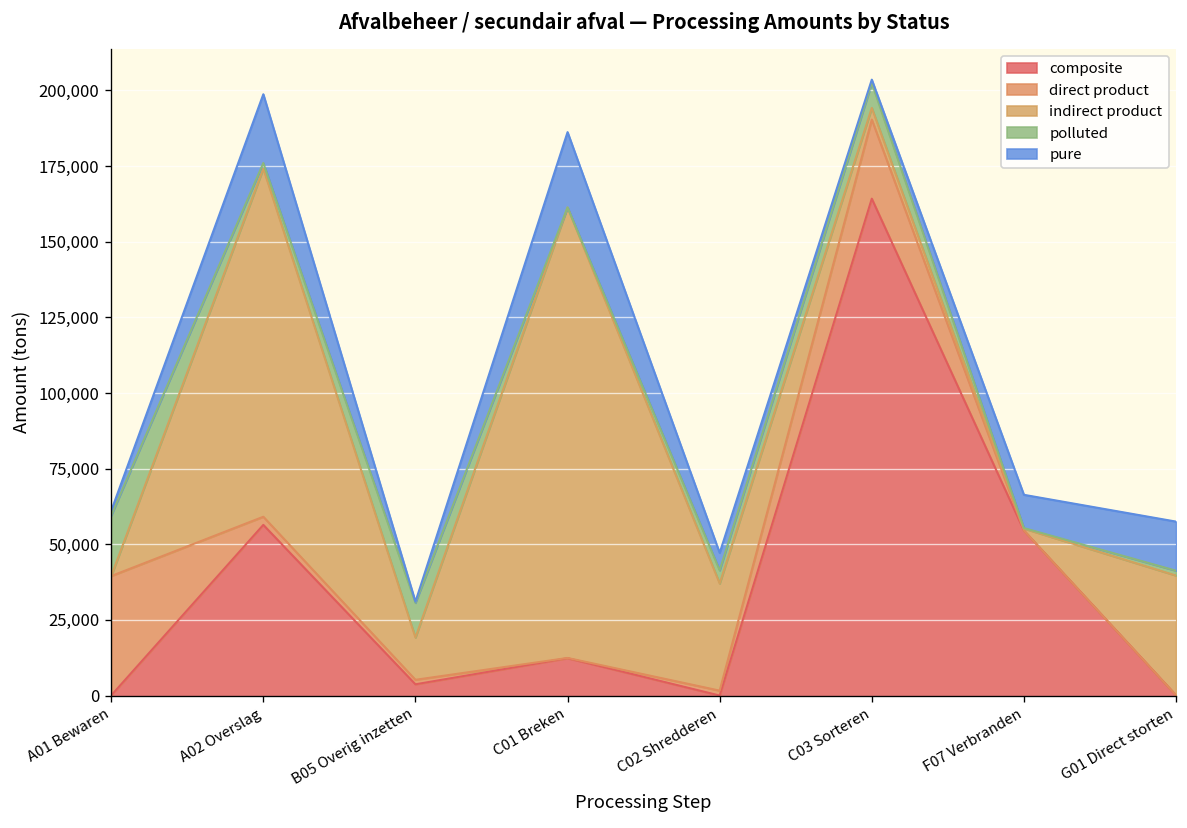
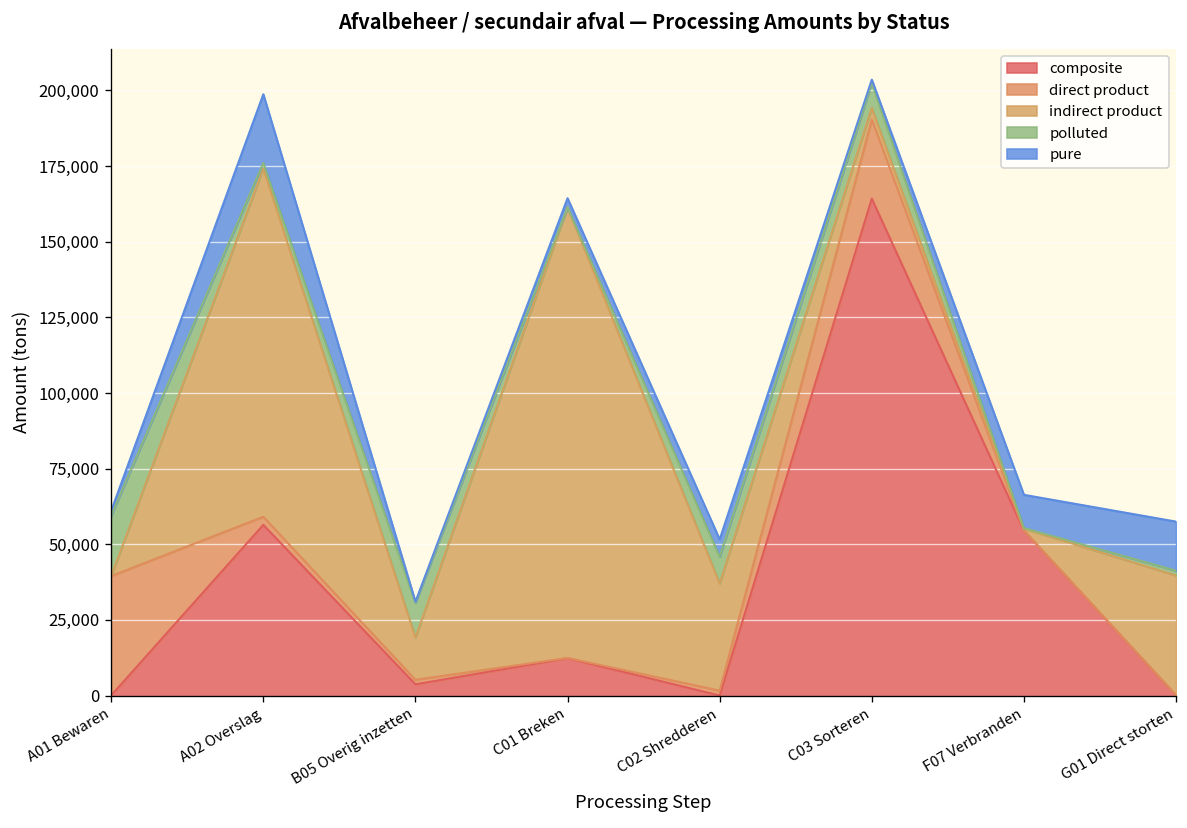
pure, C01 Breken: 25,000 -> 3,000
polluted, C02 Shredderen: 4,000 -> 9,000
